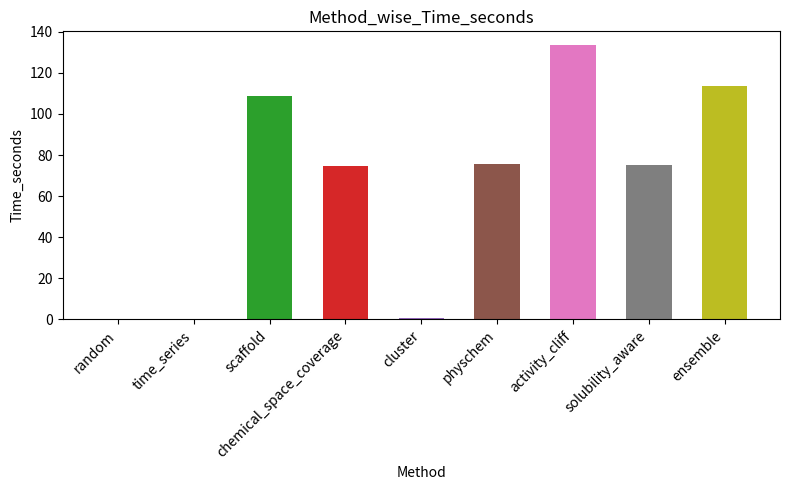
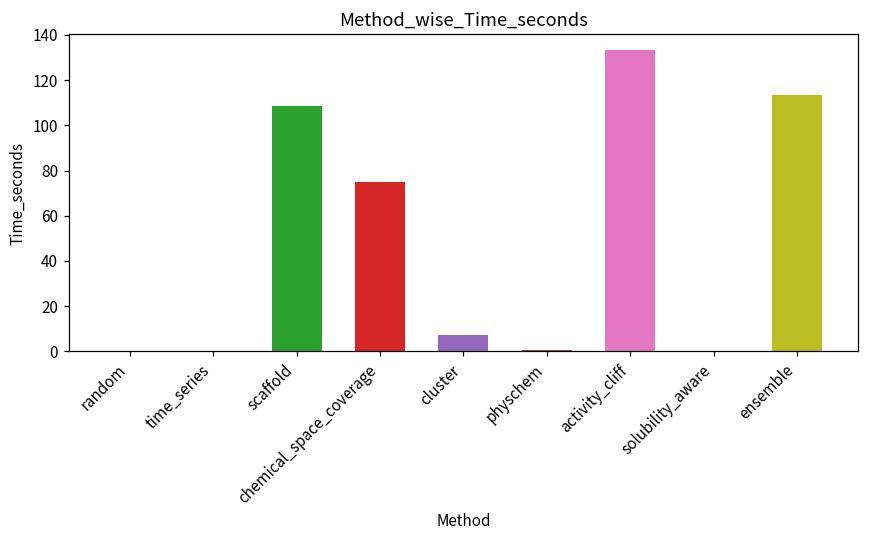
cluster: 1 -> 7
physchem: 76 -> 1
solubility_aware: 75 -> 0
